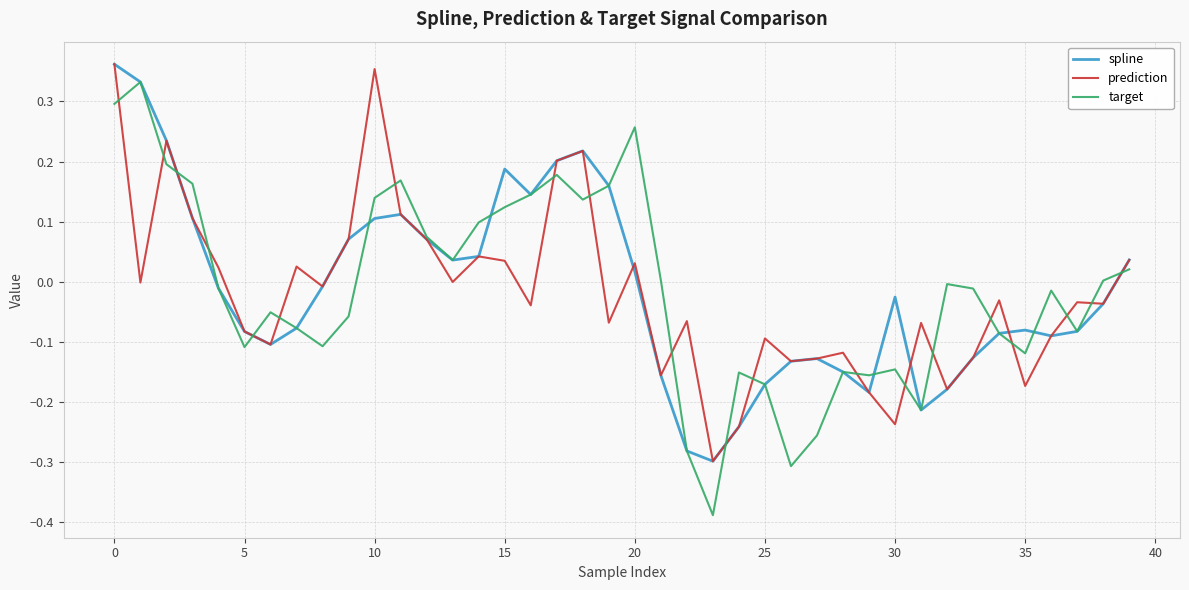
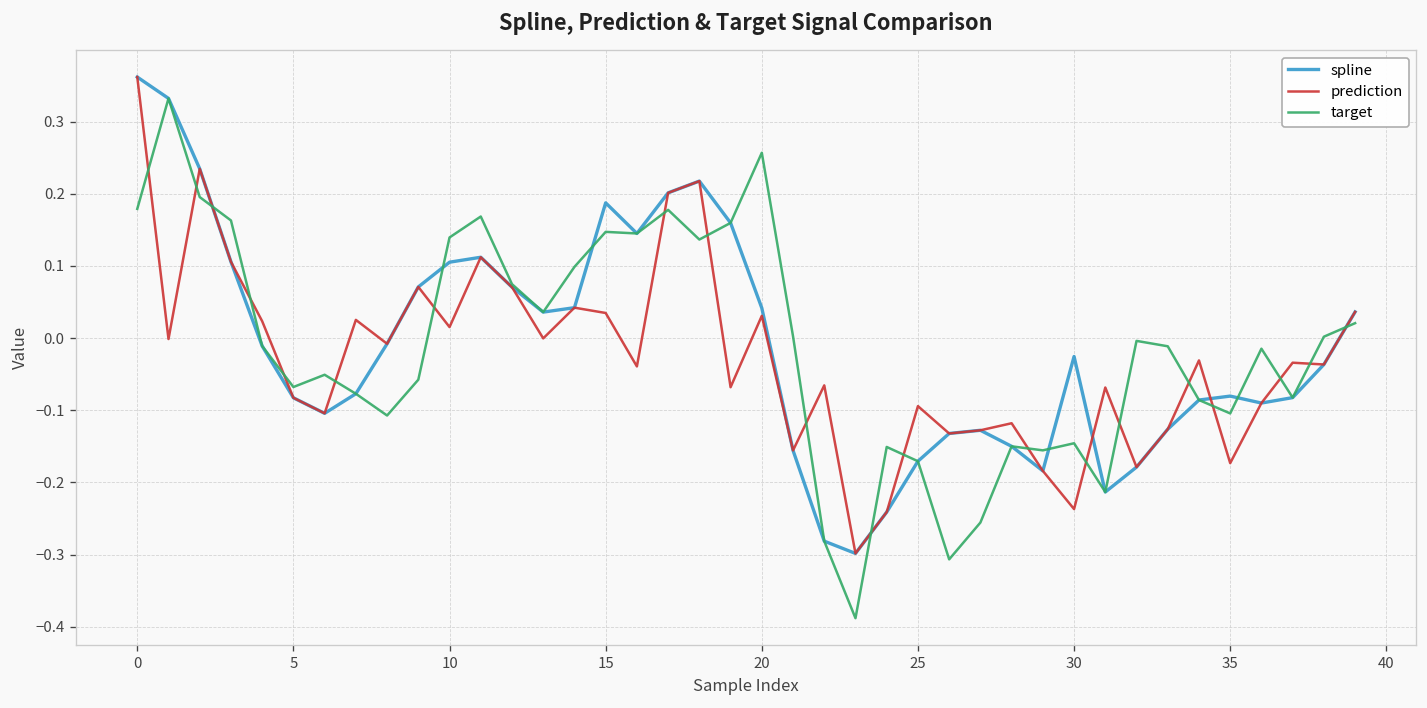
target, 0: 0.30 -> 0.18
target, 5: -0.11 -> -0.07
prediction, 10: 0.35 -> 0.02
target, 15: 0.12 -> 0.15
spline, 20: 0.02 -> 0.04
target, 35: -0.12 -> -0.10
